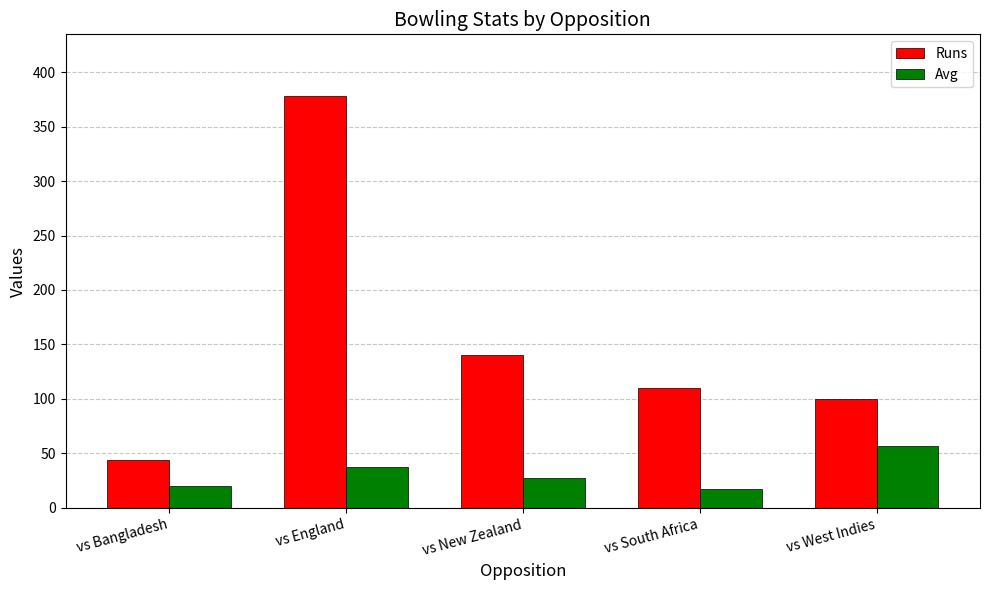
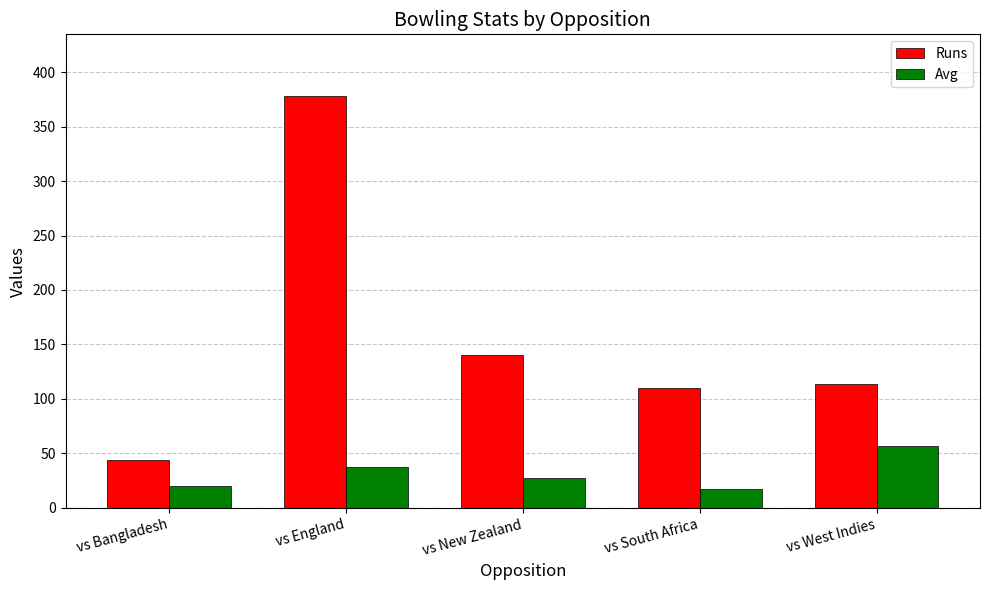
Runs, vs West Indies: 100 -> 114
